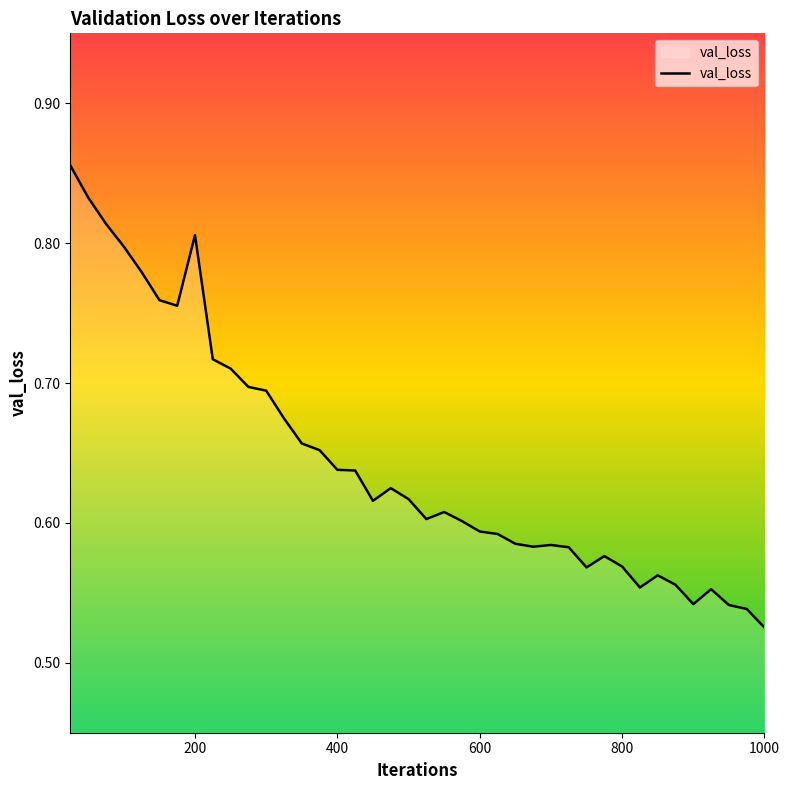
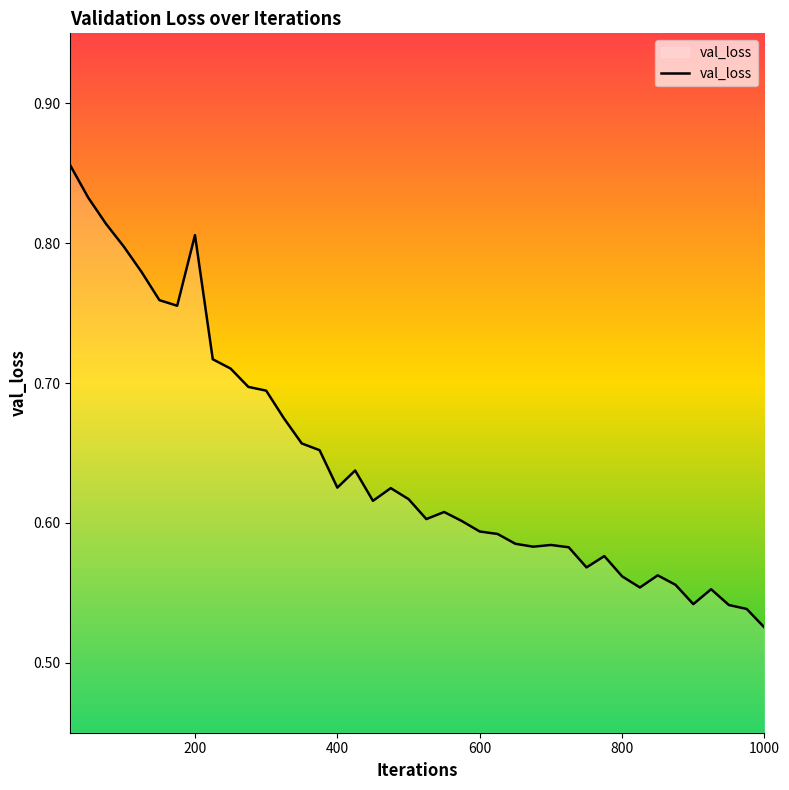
400: 0.638 -> 0.625
800: 0.569 -> 0.562
